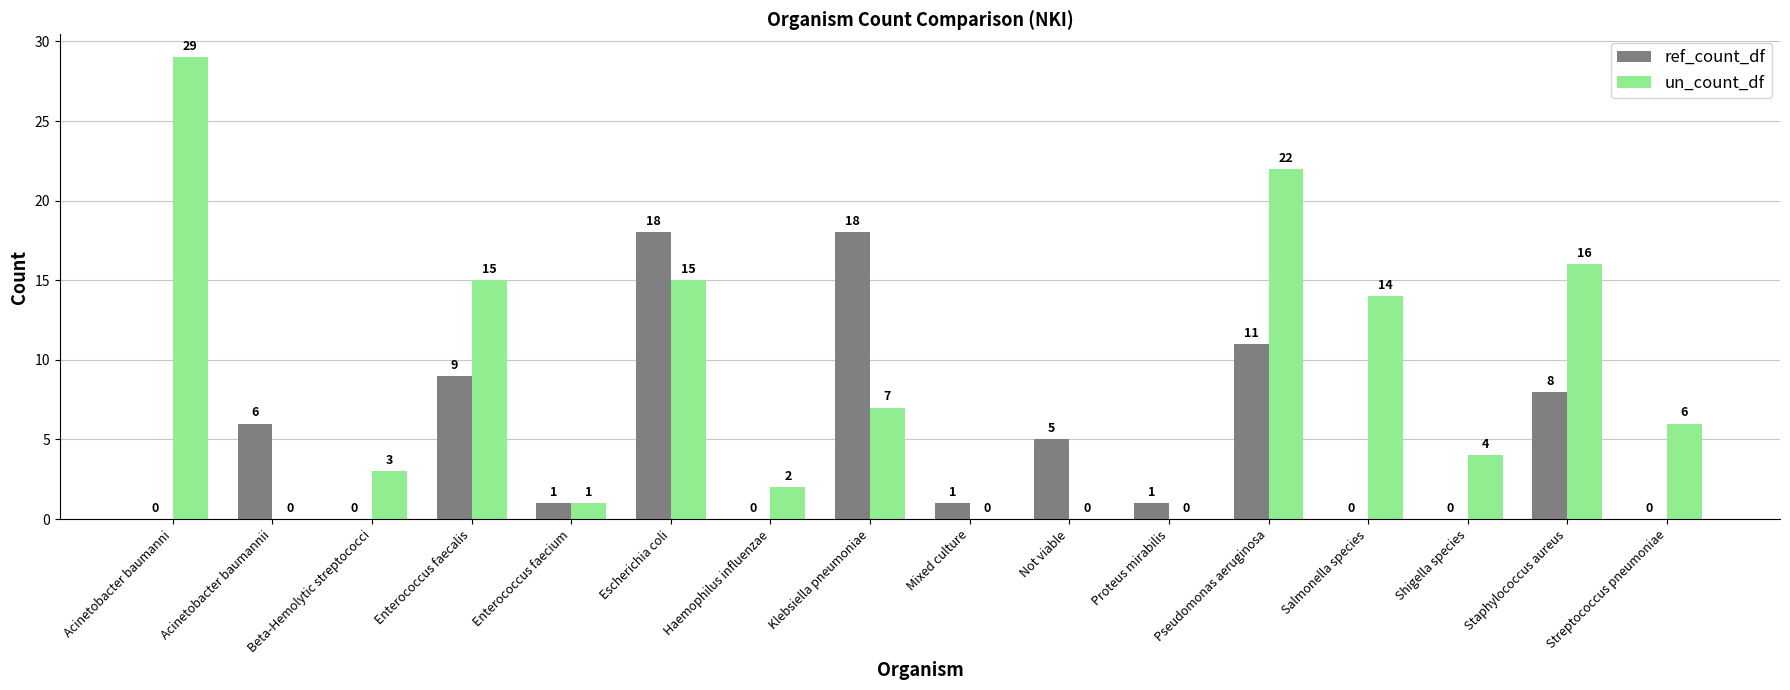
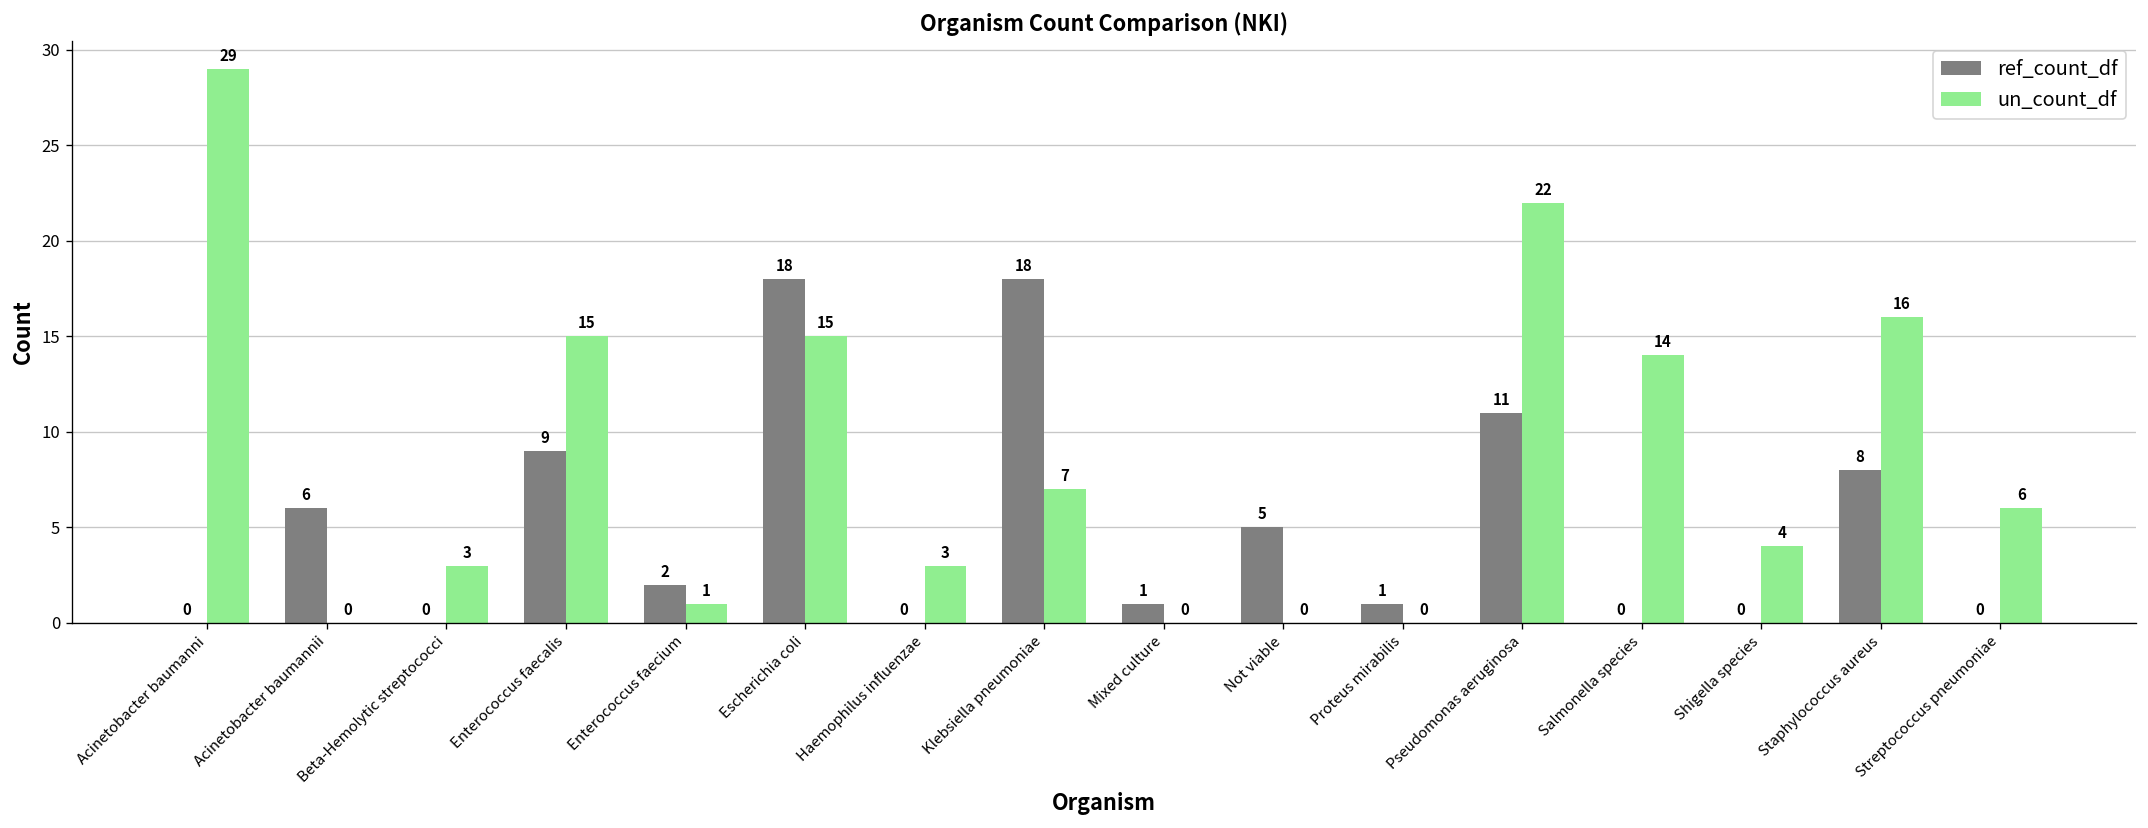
ref_count_df, Enterococcus faecium: 1 -> 2
un_count_df, Haemophilus influenzae: 2 -> 3
